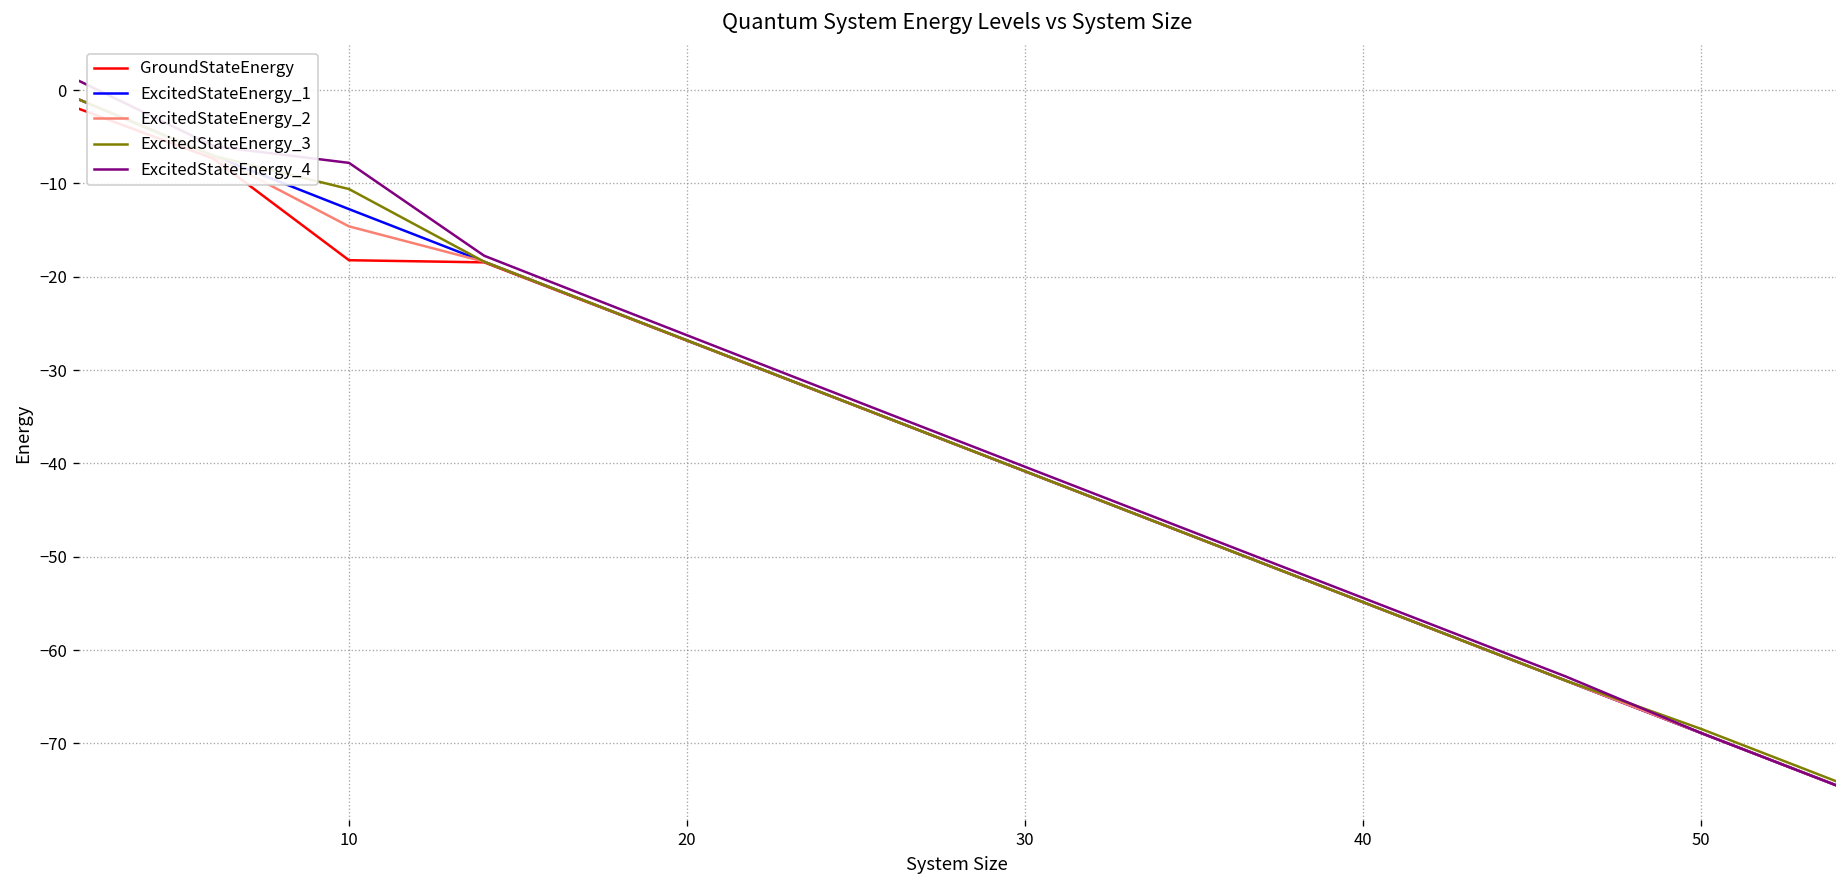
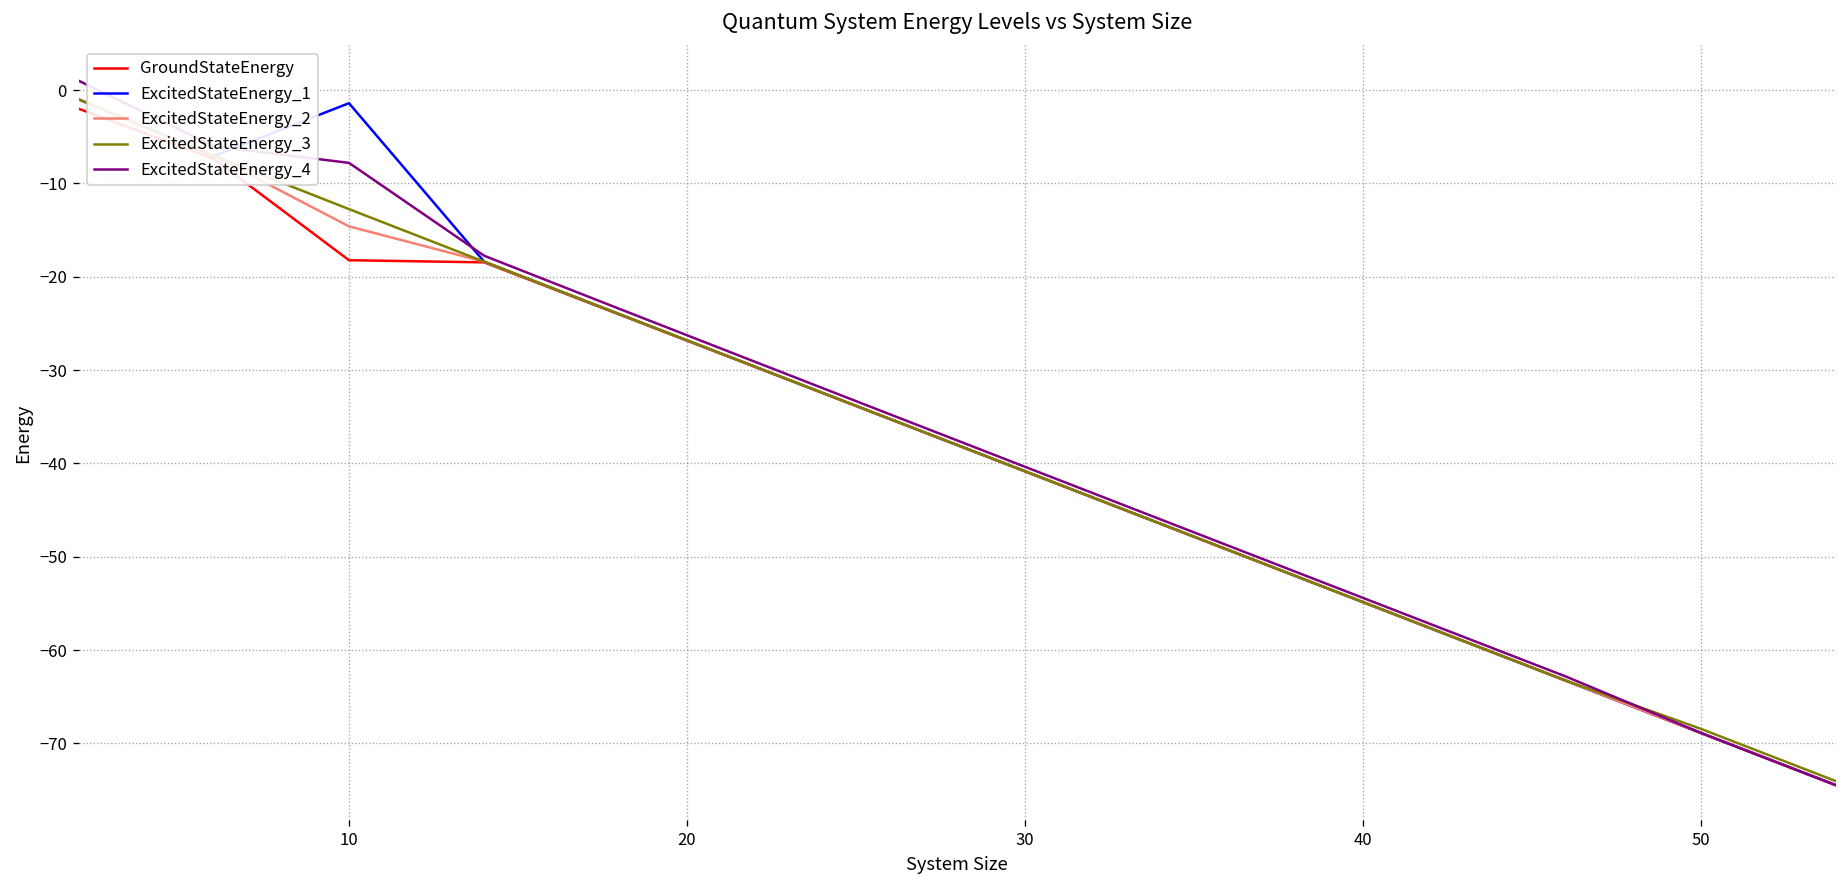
ExcitedStateEnergy_1, 10: -13 -> -1
ExcitedStateEnergy_3, 10: -11 -> -13
